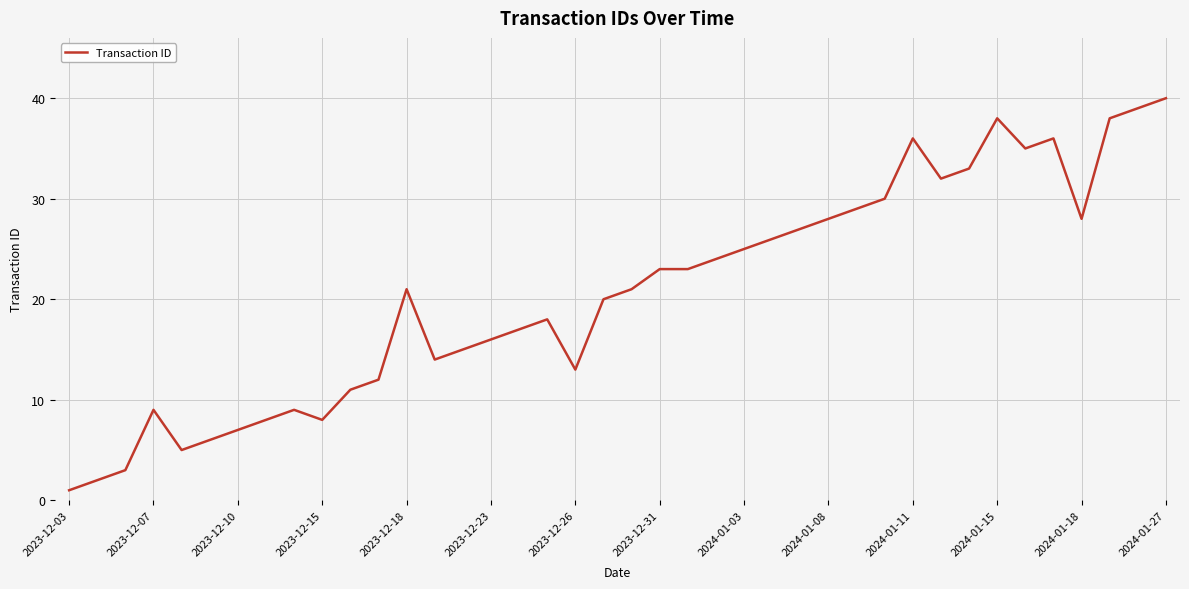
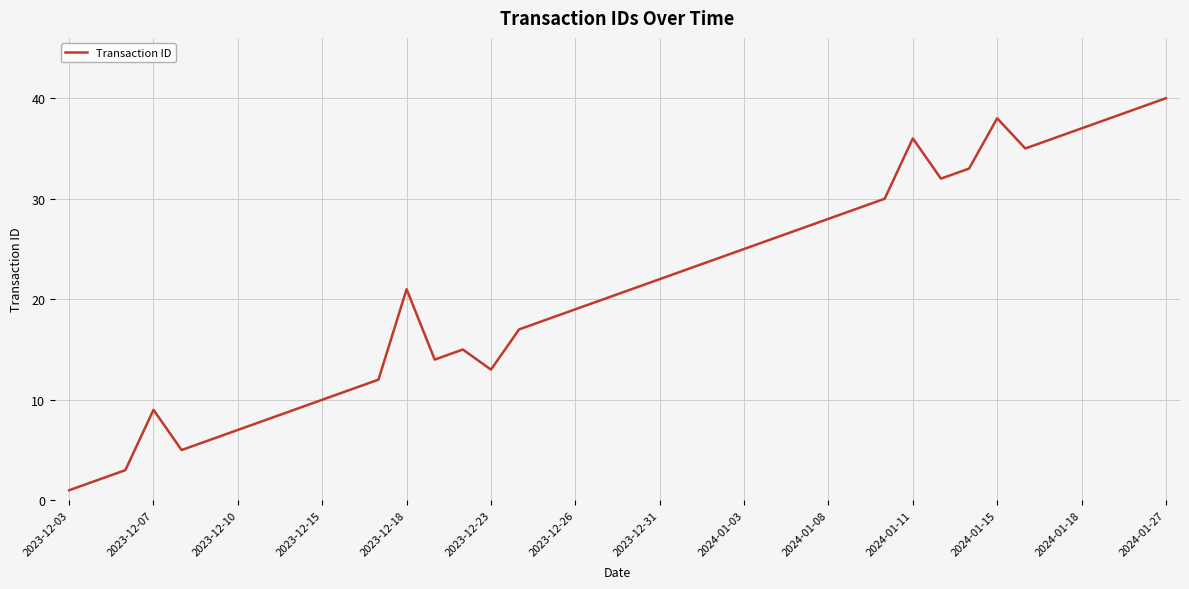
2023-12-15: 8 -> 10
2023-12-23: 16 -> 13
2023-12-26: 13 -> 19
2023-12-31: 23 -> 22
2024-01-18: 28 -> 37
